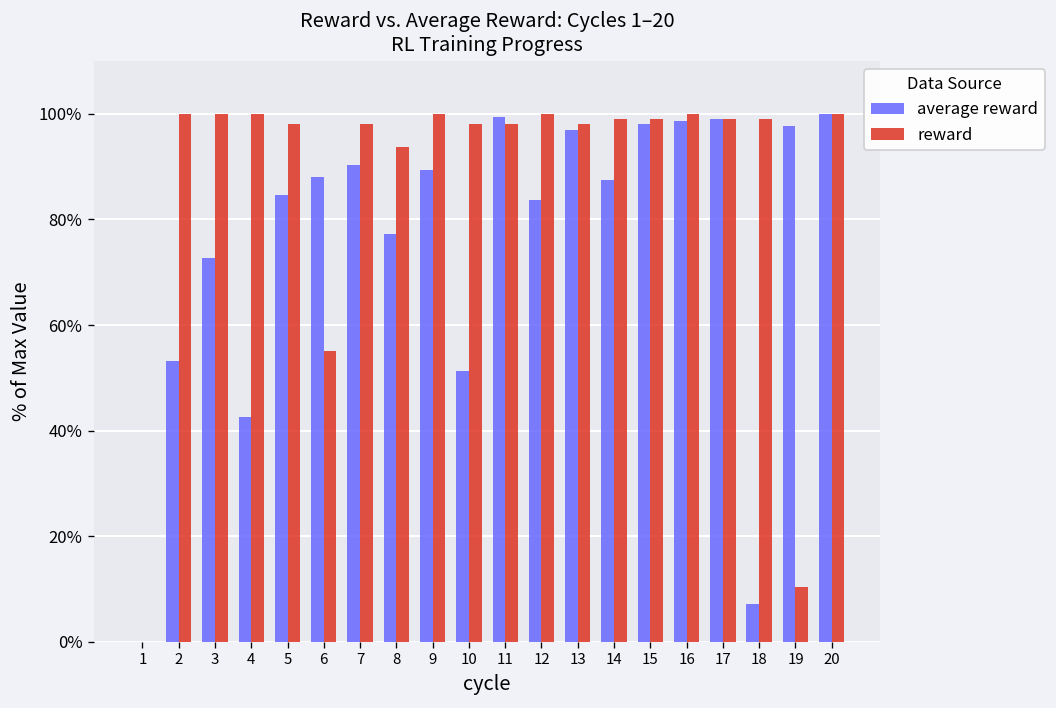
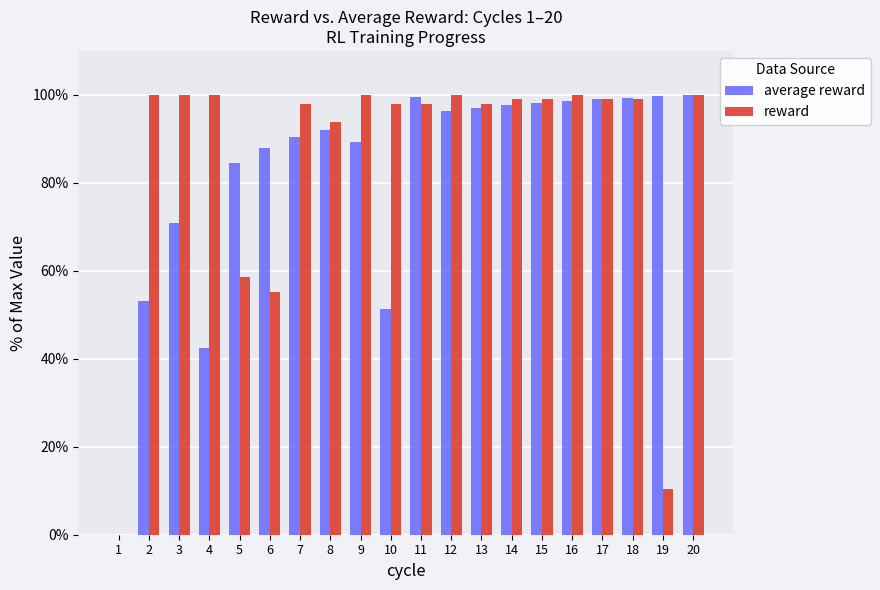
average reward, 3: 73% -> 71%
reward, 5: 98% -> 59%
average reward, 8: 77% -> 92%
average reward, 12: 84% -> 96%
average reward, 14: 87% -> 98%
average reward, 18: 7% -> 99%
average reward, 19: 98% -> 100%
